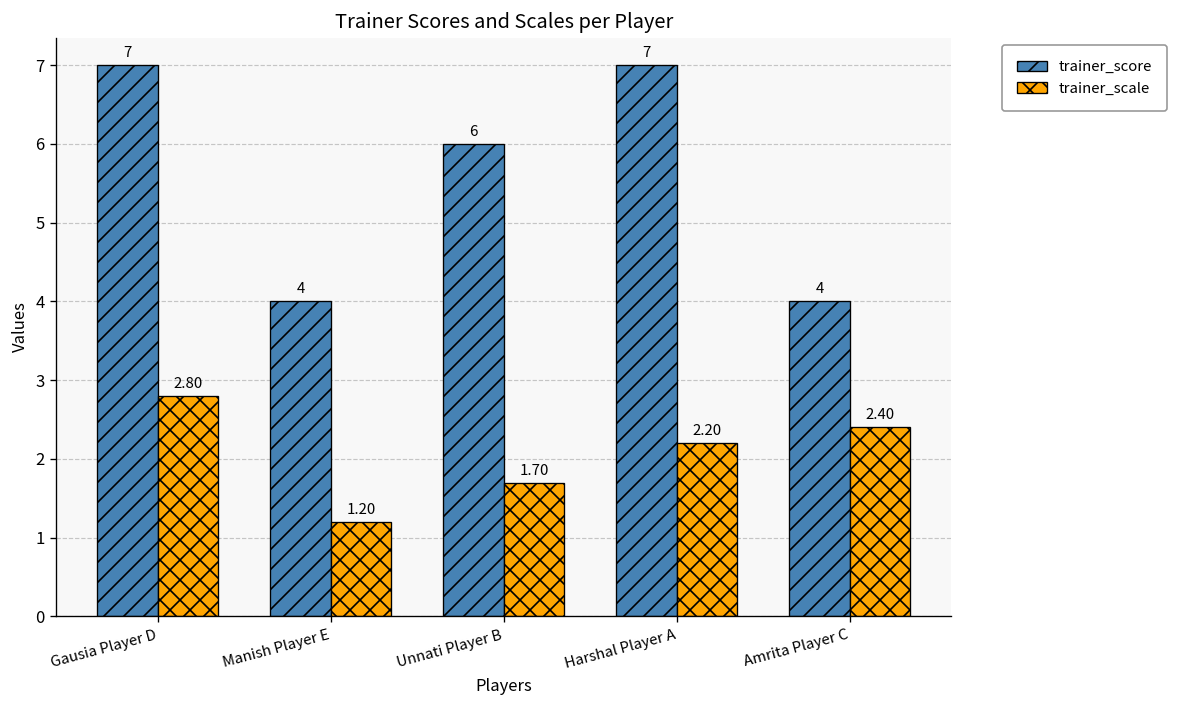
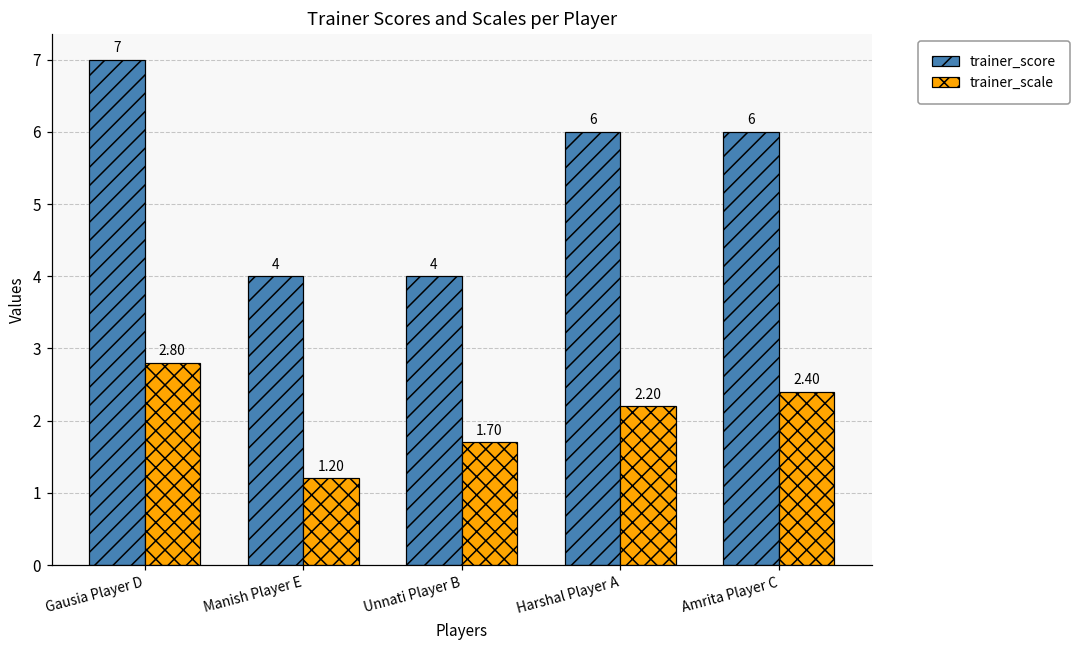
trainer_score, Unnati Player B: 6 -> 4
trainer_score, Harshal Player A: 7 -> 6
trainer_score, Amrita Player C: 4 -> 6
